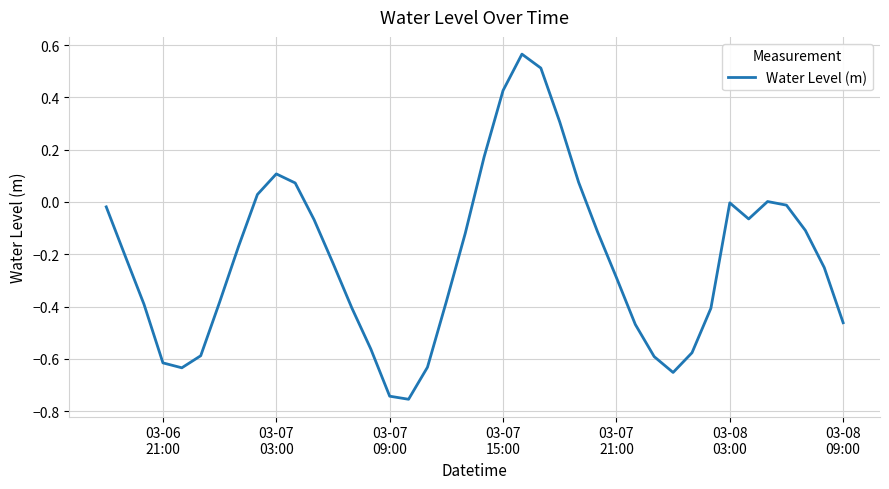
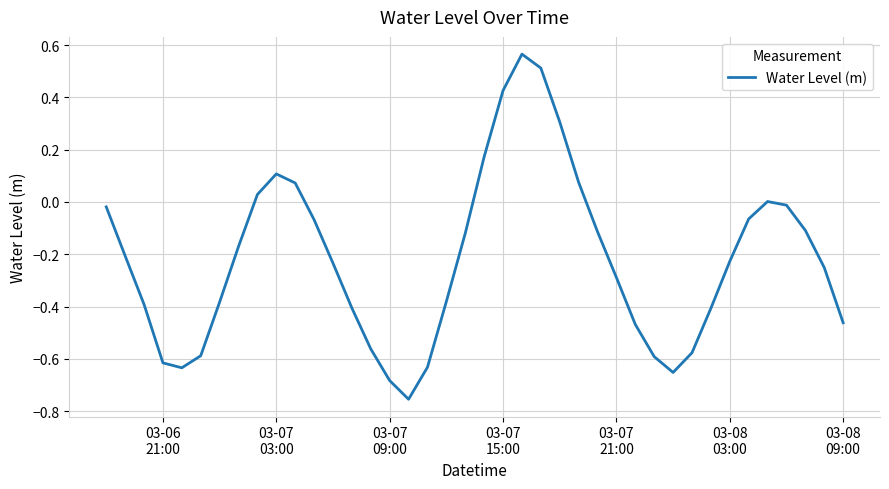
03-07 09:00: -0.74 -> -0.68
03-08 03:00: 0.00 -> -0.23
